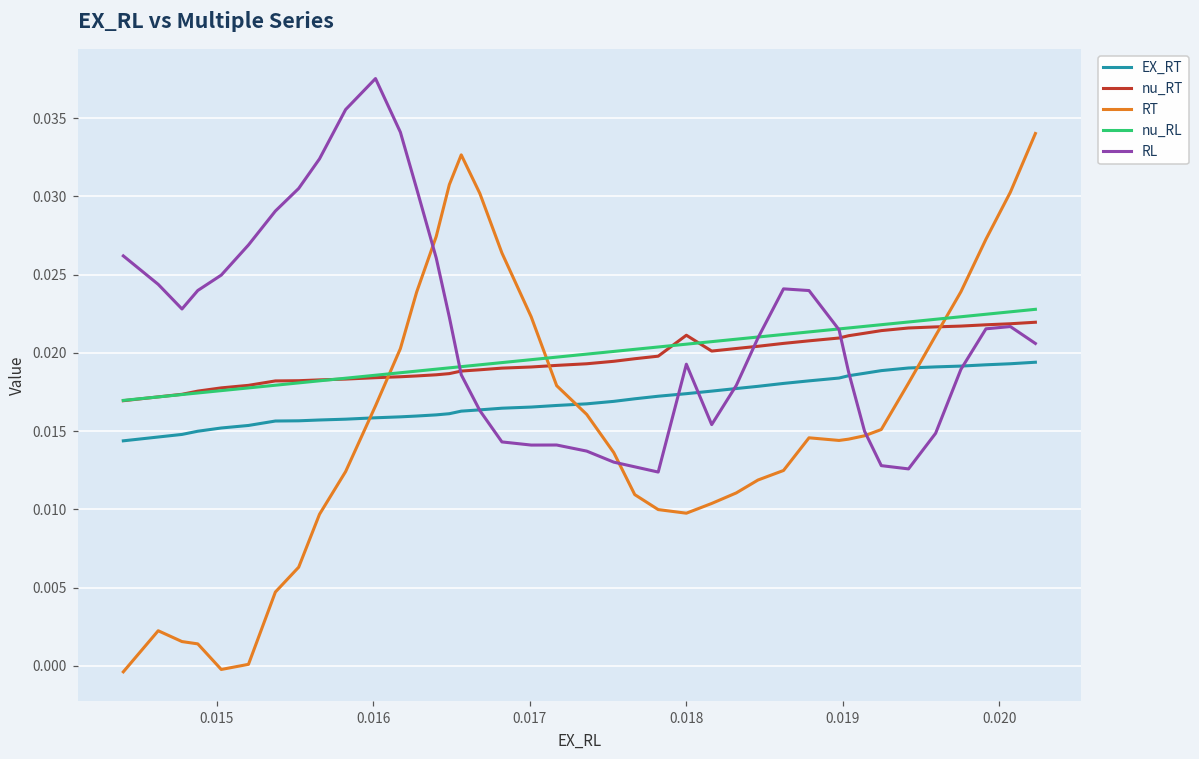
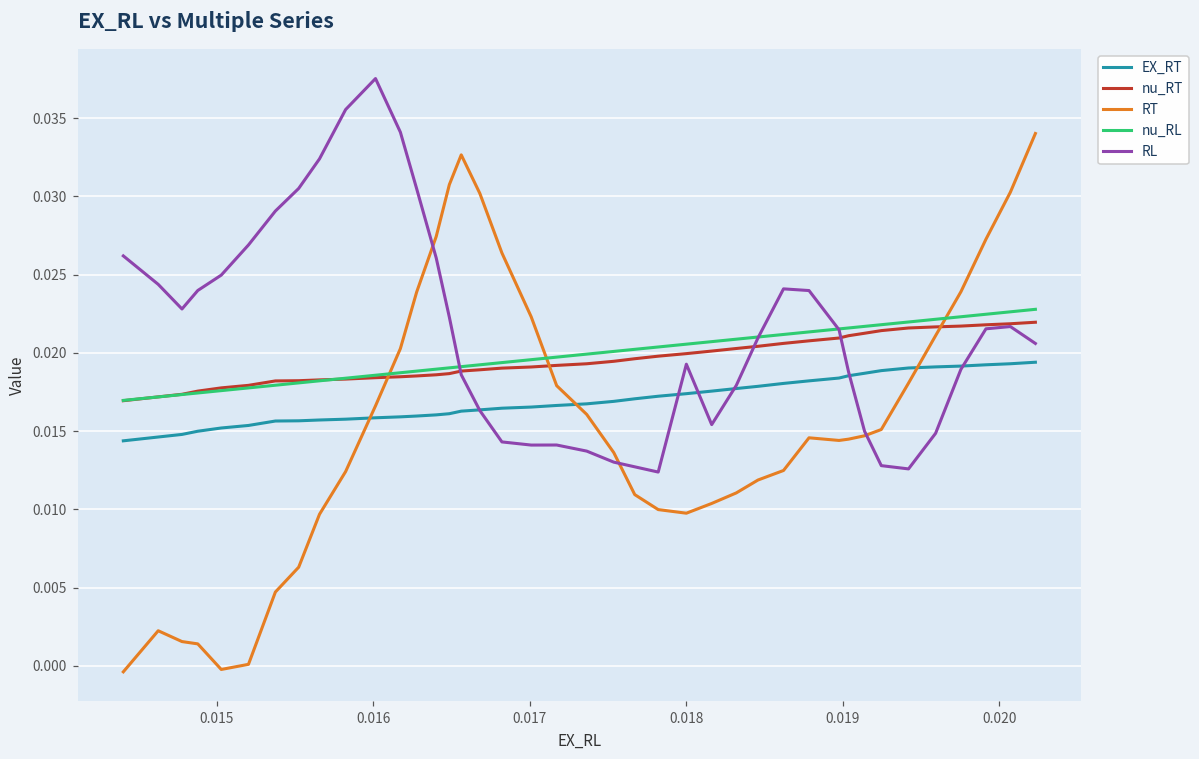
nu_RT, 0.018: 0.0211 -> 0.0200
